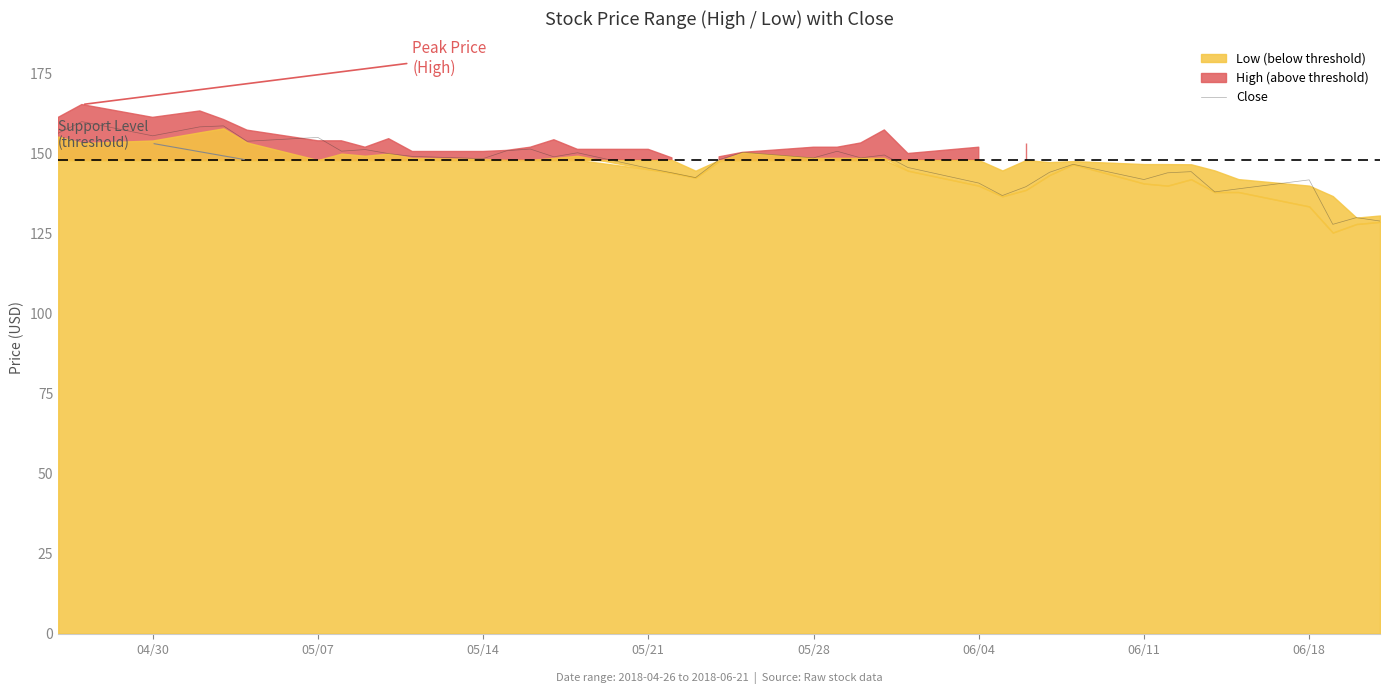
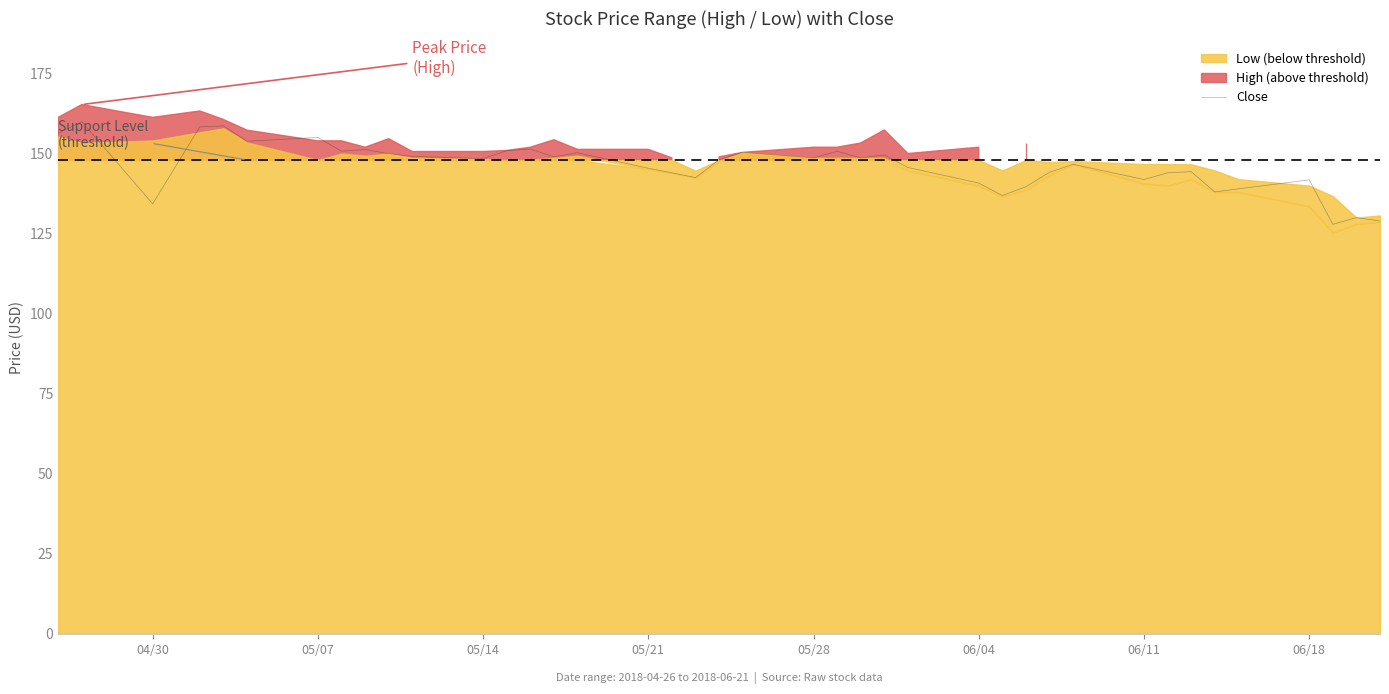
Close, 04/30: 156 -> 134
